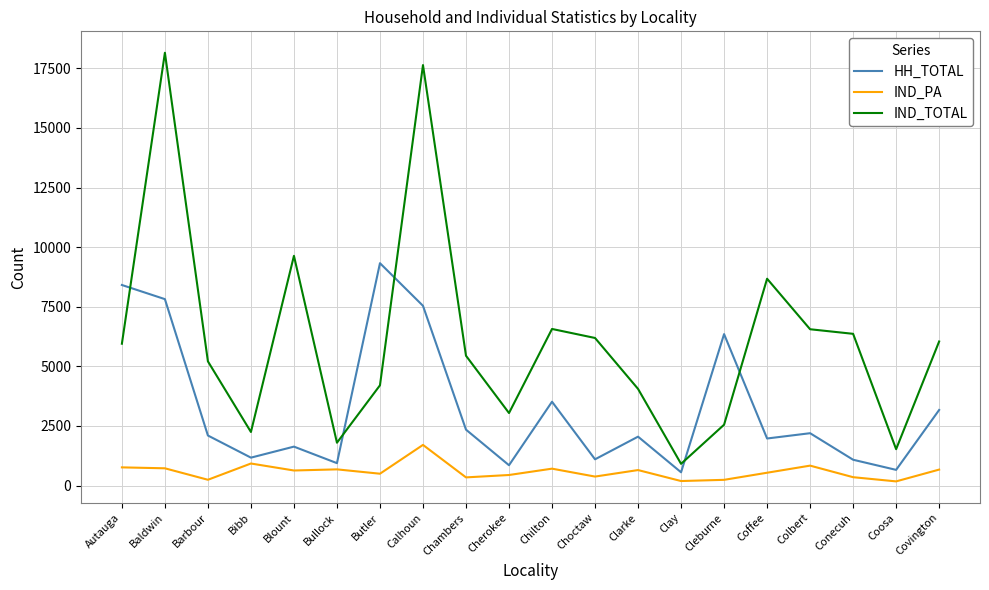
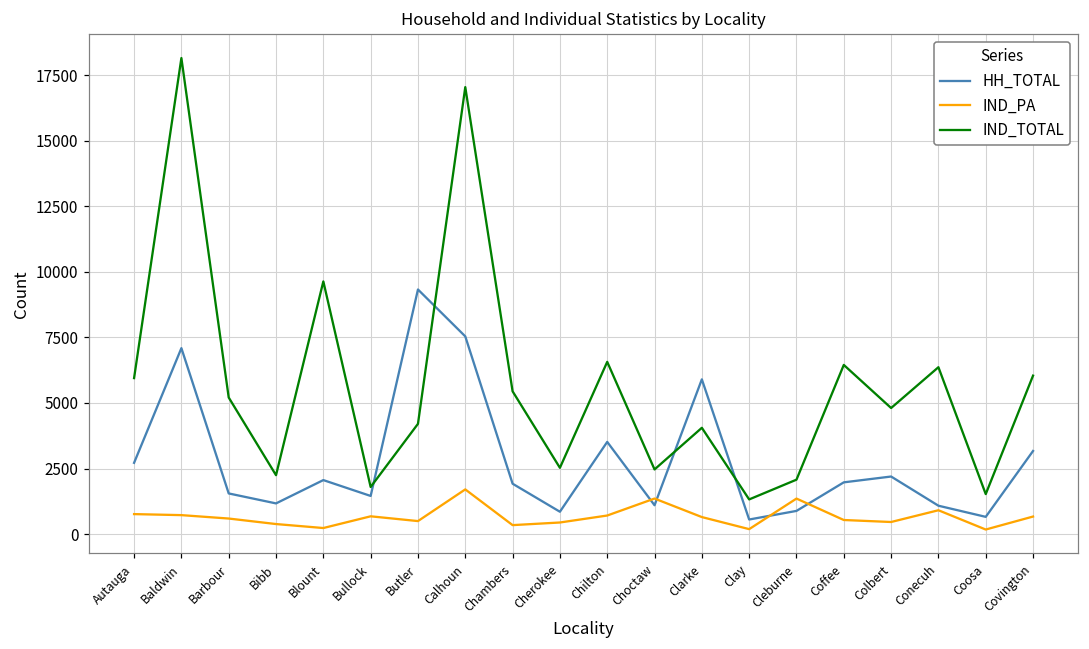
HH_TOTAL, Autauga: 8400 -> 2700
HH_TOTAL, Baldwin: 7800 -> 7100
HH_TOTAL, Barbour: 2100 -> 1600
IND_PA, Barbour: 200 -> 600
IND_PA, Bibb: 900 -> 400
HH_TOTAL, Blount: 1600 -> 2100
IND_PA, Blount: 600 -> 200
HH_TOTAL, Bullock: 900 -> 1500
IND_TOTAL, Calhoun: 17600 -> 17000
HH_TOTAL, Chambers: 2300 -> 1900
IND_TOTAL, Cherokee: 3000 -> 2500
IND_PA, Choctaw: 400 -> 1400
IND_TOTAL, Choctaw: 6200 -> 2500
HH_TOTAL, Clarke: 2100 -> 5900
IND_TOTAL, Clay: 900 -> 1300
HH_TOTAL, Cleburne: 6400 -> 900
IND_PA, Cleburne: 200 -> 1400
IND_TOTAL, Cleburne: 2600 -> 2100
IND_TOTAL, Coffee: 8700 -> 6500
IND_PA, Colbert: 800 -> 500
IND_TOTAL, Colbert: 6600 -> 4800
IND_PA, Conecuh: 400 -> 900
